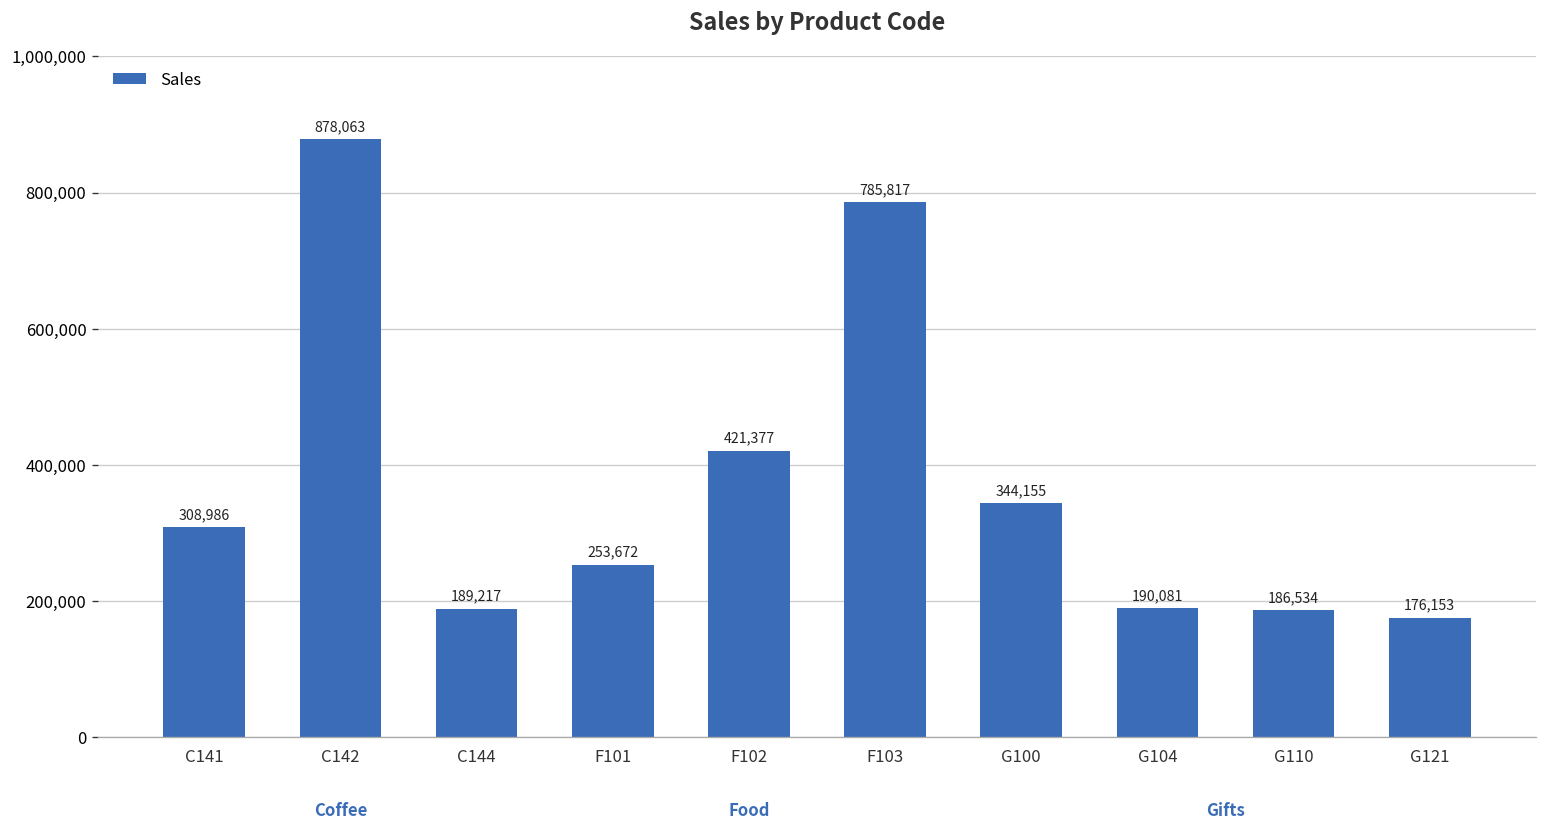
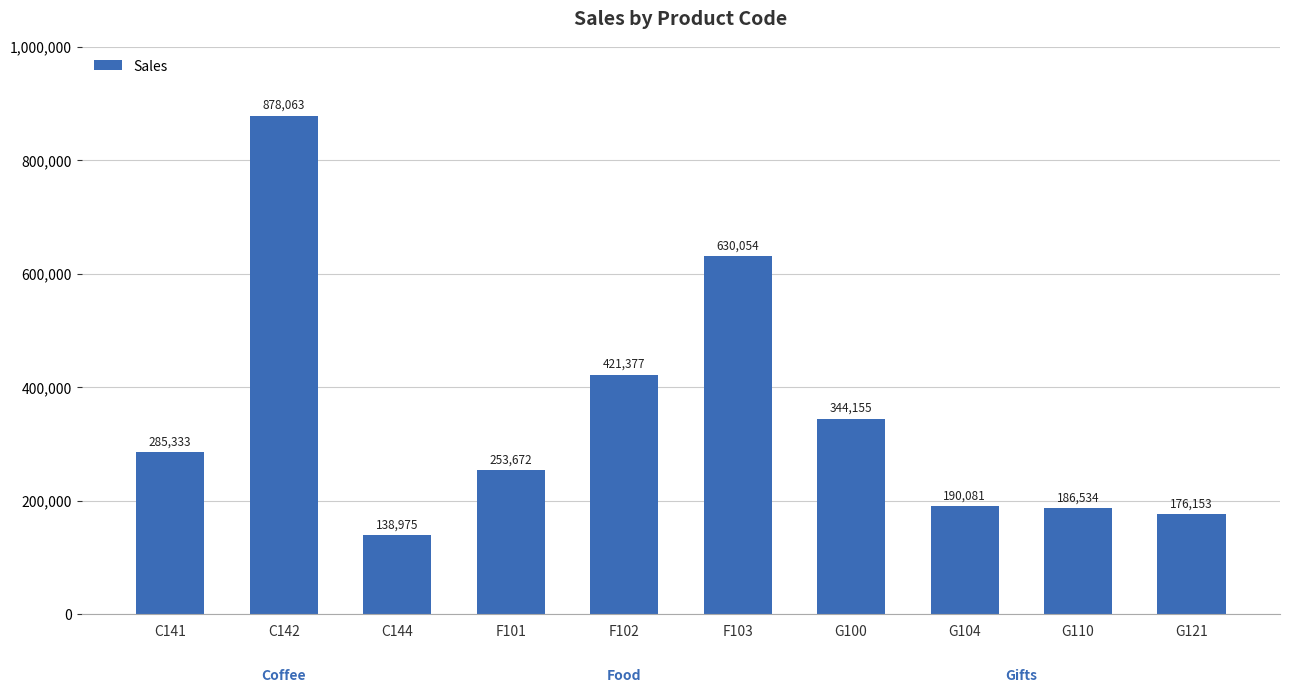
C141: 308,986 -> 285,333
C144: 189,217 -> 138,975
F103: 785,817 -> 630,054
